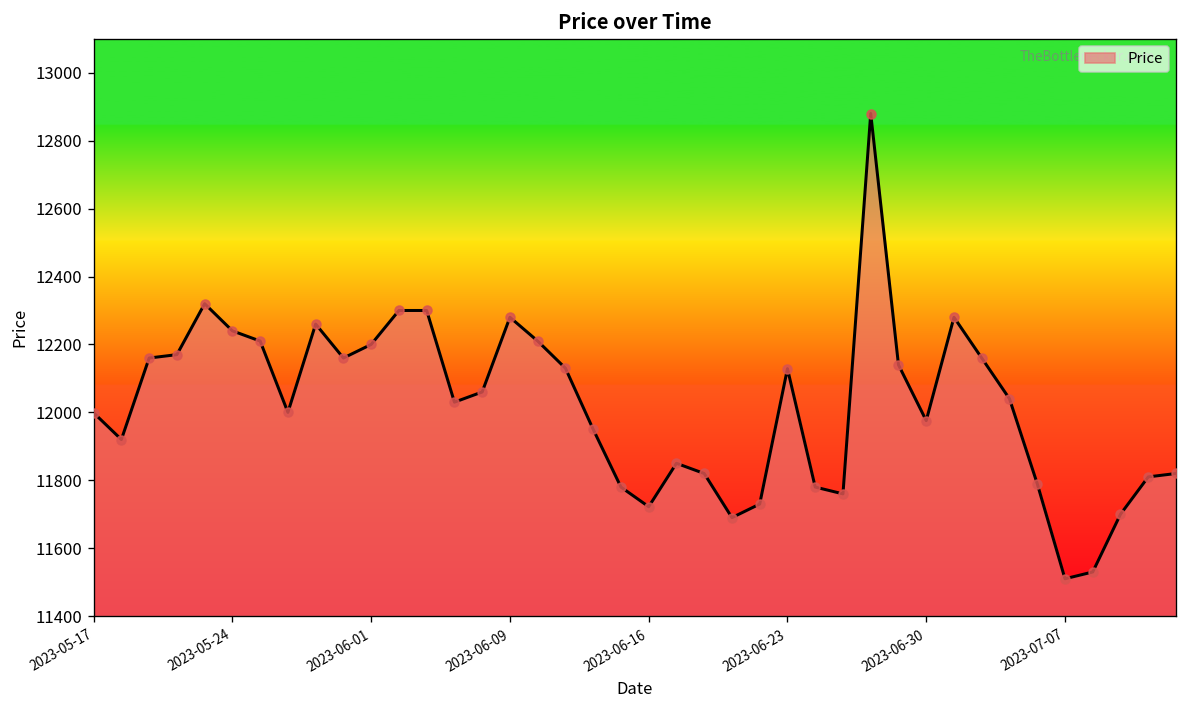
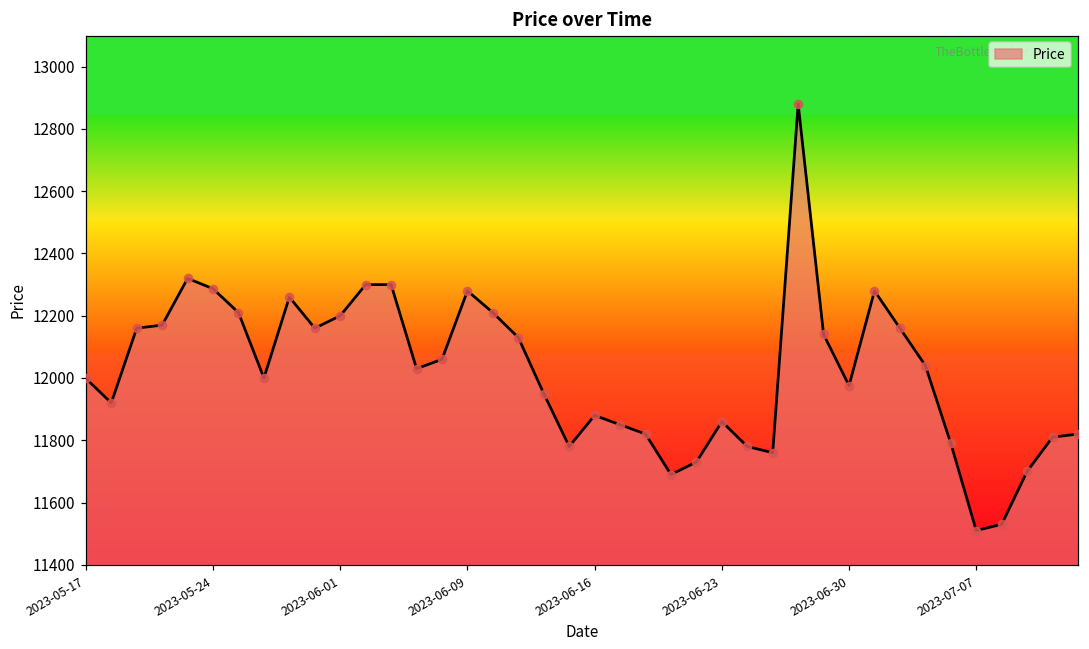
2023-05-24: 12240 -> 12290
2023-06-16: 11720 -> 11880
2023-06-23: 12130 -> 11860
